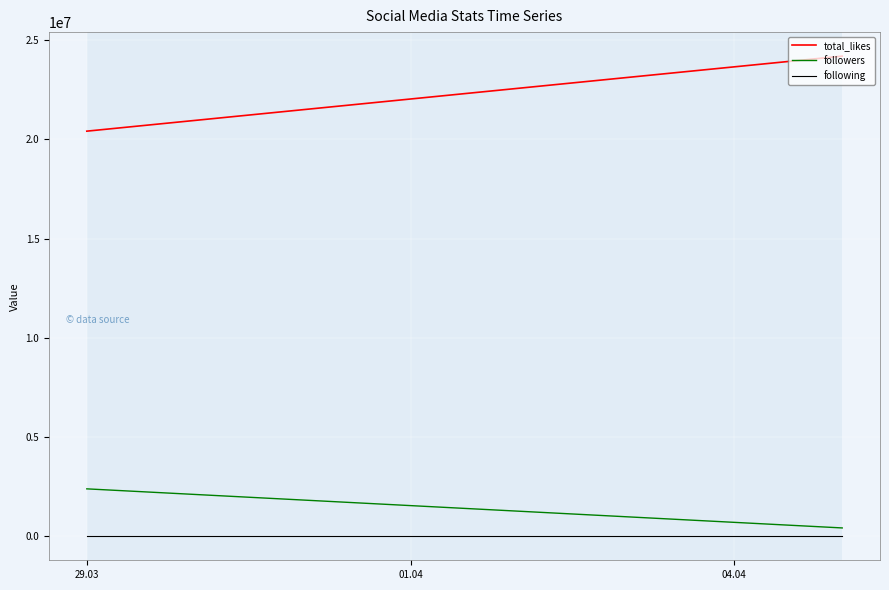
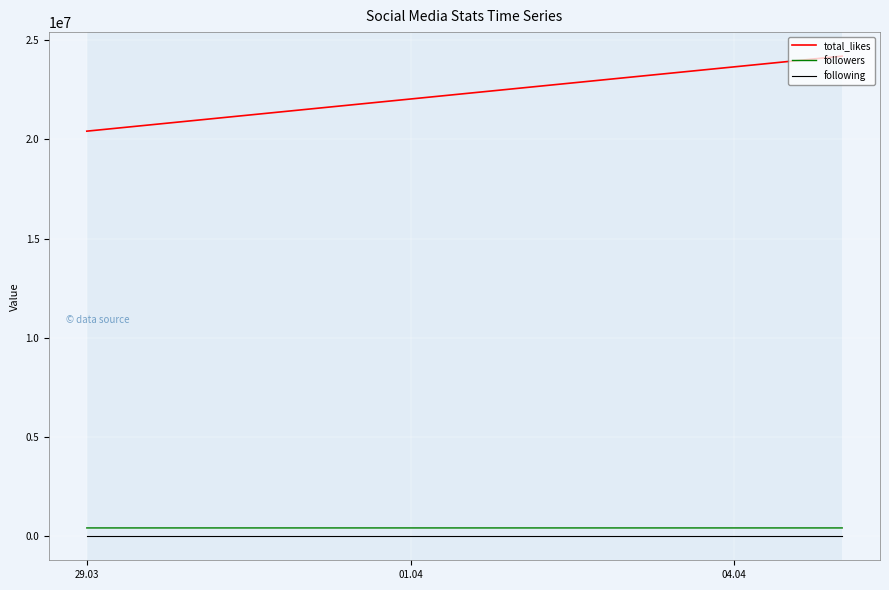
followers, 29.03: 2400000 -> 400000
